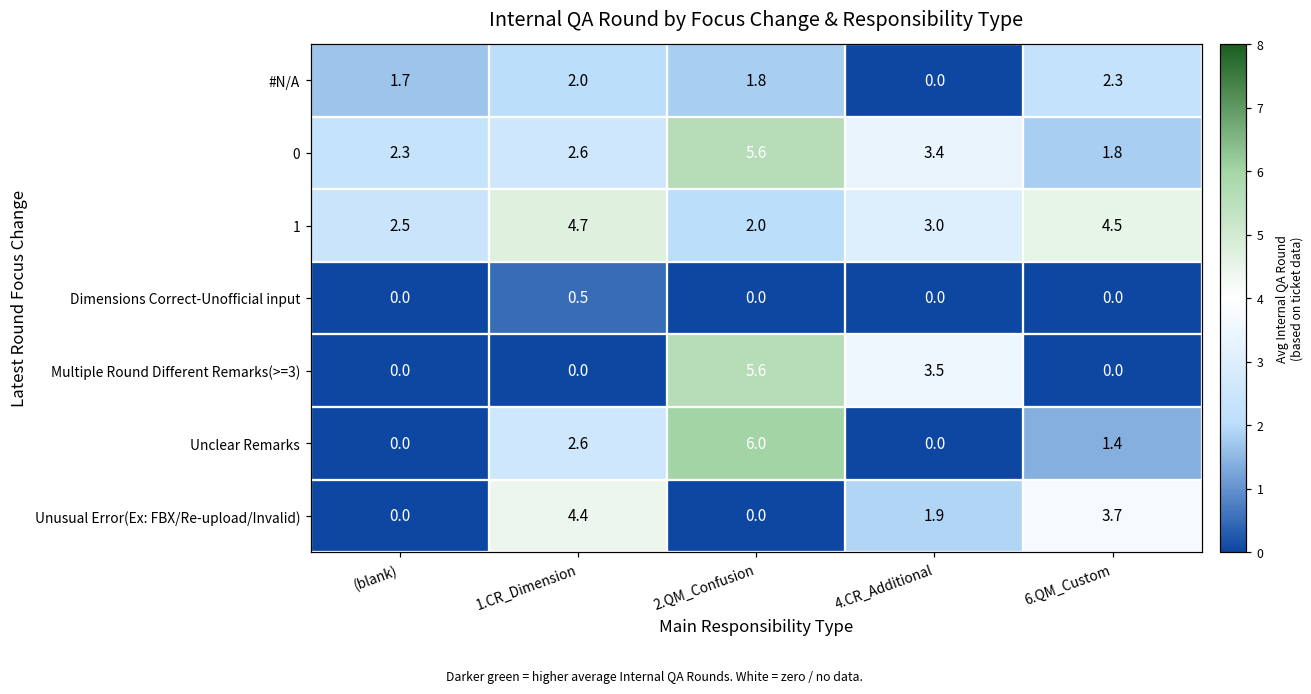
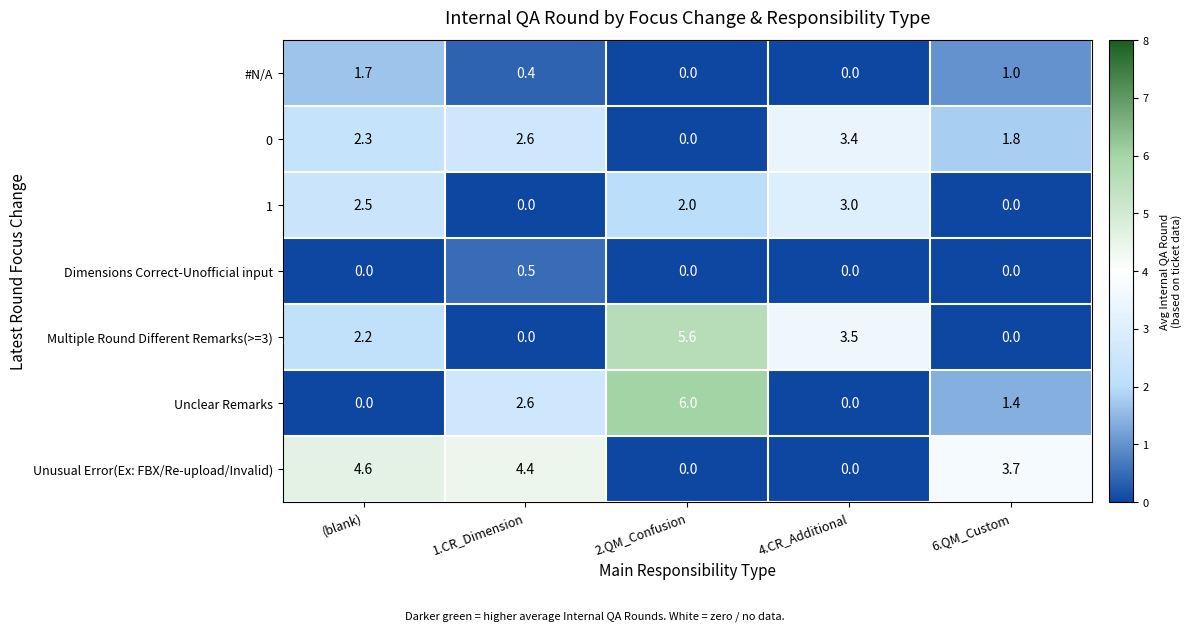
#N/A, 1.CR_Dimension: 2.0 -> 0.4
#N/A, 2.QM_Confusion: 1.8 -> 0.0
#N/A, 6.QM_Custom: 2.3 -> 1.0
0, 2.QM_Confusion: 5.6 -> 0.0
1, 1.CR_Dimension: 4.7 -> 0.0
1, 6.QM_Custom: 4.5 -> 0.0
Multiple Round Different Remarks(>=3), (blank): 0.0 -> 2.2
Unusual Error(Ex: FBX/Re-upload/Invalid), (blank): 0.0 -> 4.6
Unusual Error(Ex: FBX/Re-upload/Invalid), 4.CR_Additional: 1.9 -> 0.0
